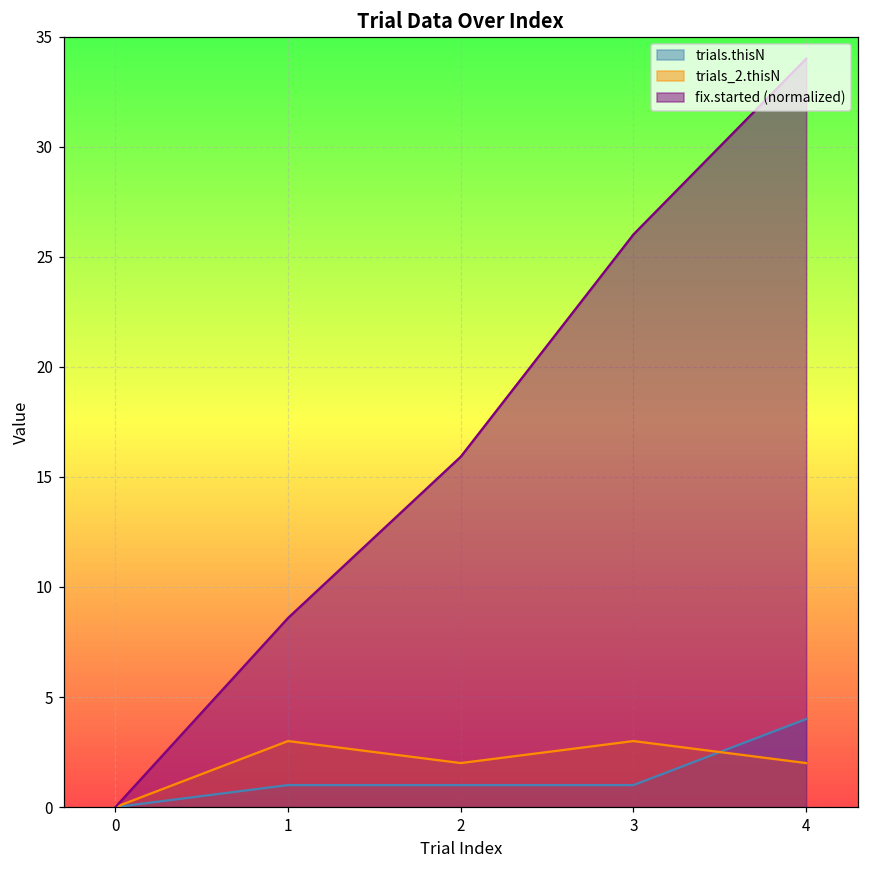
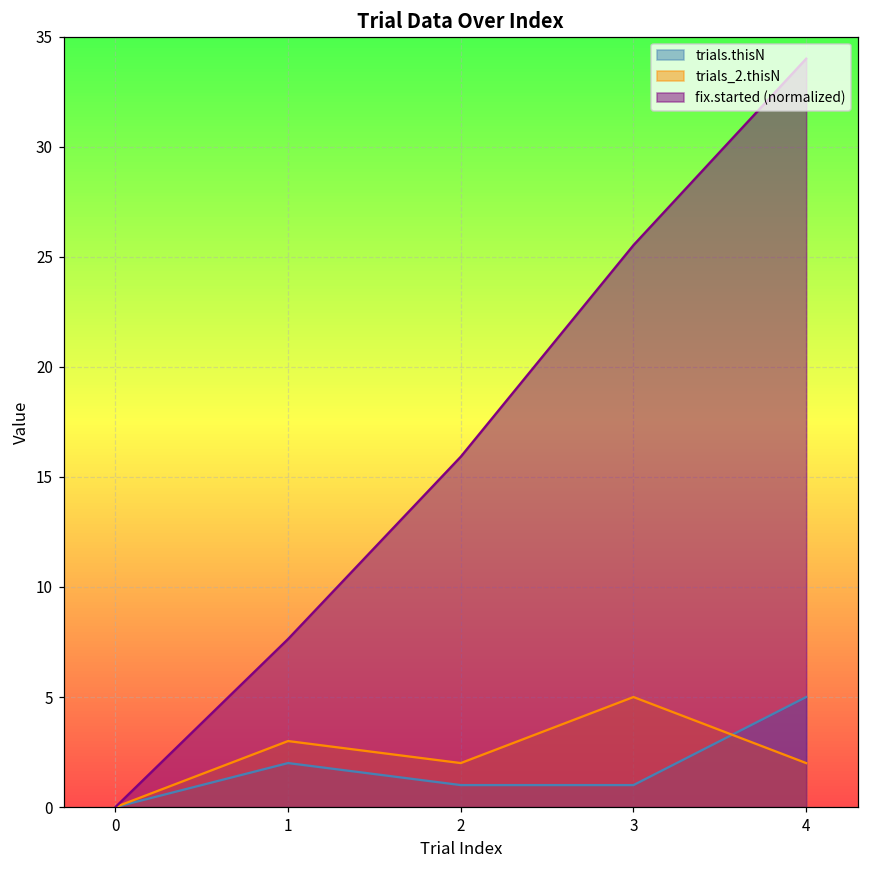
trials.thisN, 1: 1 -> 2
fix.started (normalized), 1: 8.6 -> 7.6
trials_2.thisN, 3: 3 -> 5
fix.started (normalized), 3: 26.0 -> 25.5
trials.thisN, 4: 4 -> 5
